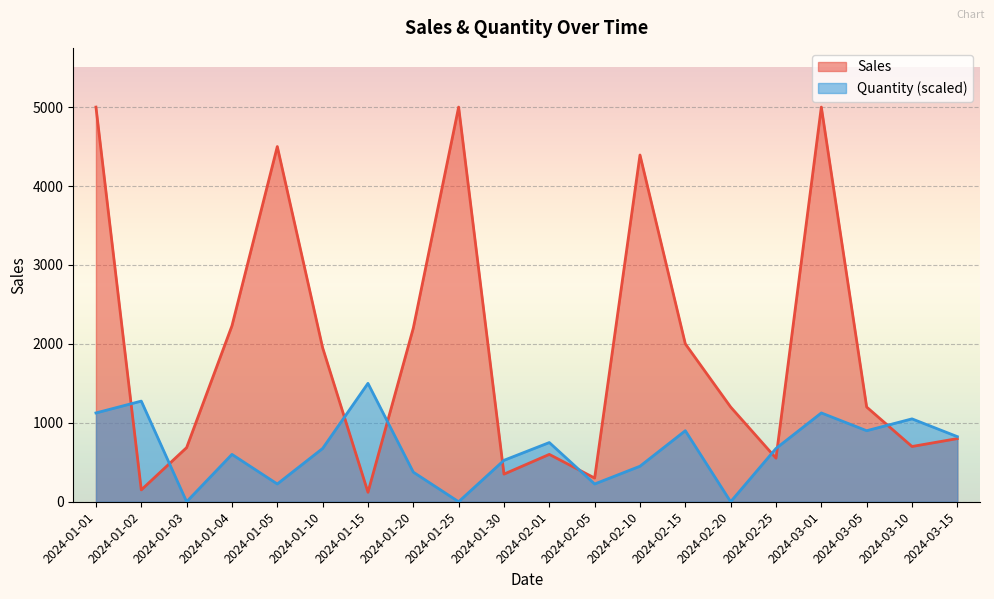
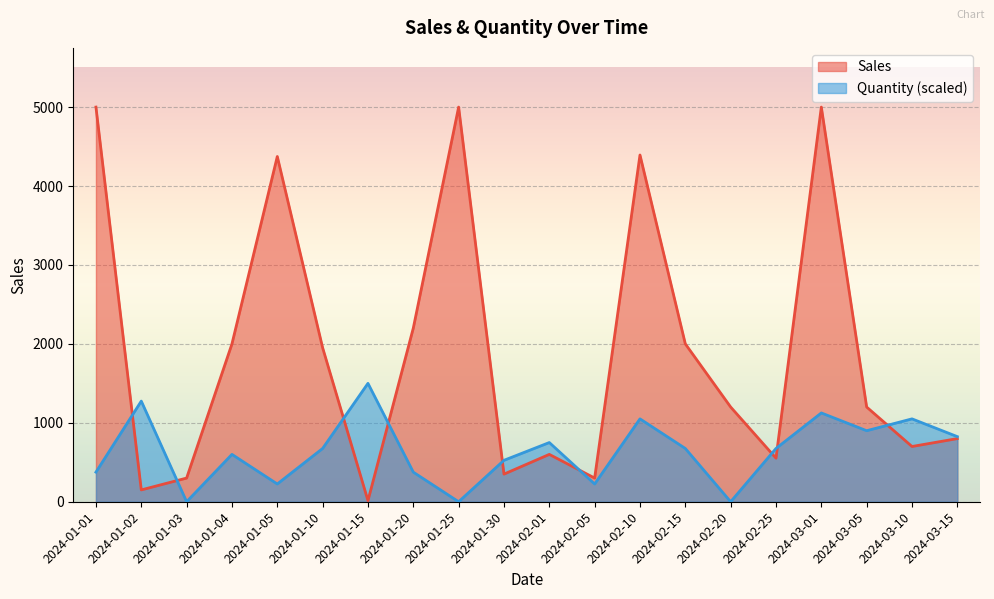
Quantity (scaled), 2024-01-01: 1100 -> 400
Sales, 2024-01-03: 700 -> 300
Sales, 2024-01-04: 2200 -> 2000
Sales, 2024-01-05: 4500 -> 4400
Sales, 2024-01-15: 100 -> 0
Quantity (scaled), 2024-02-10: 400 -> 1000
Quantity (scaled), 2024-02-15: 900 -> 700
